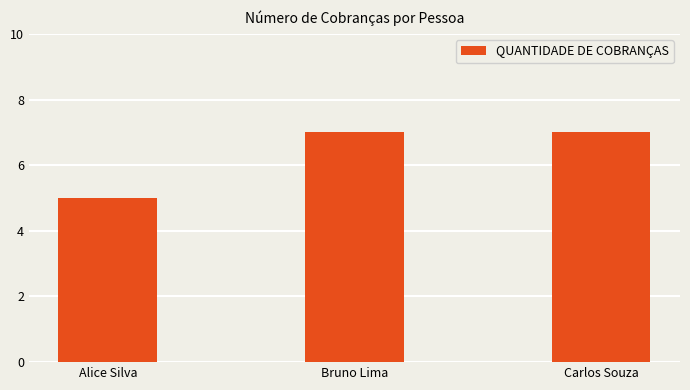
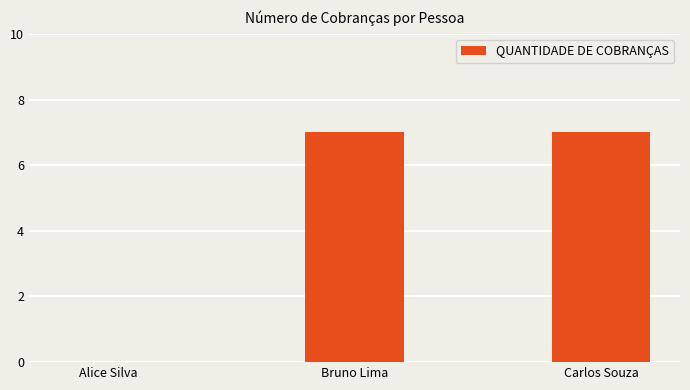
Alice Silva: 5 -> 0
